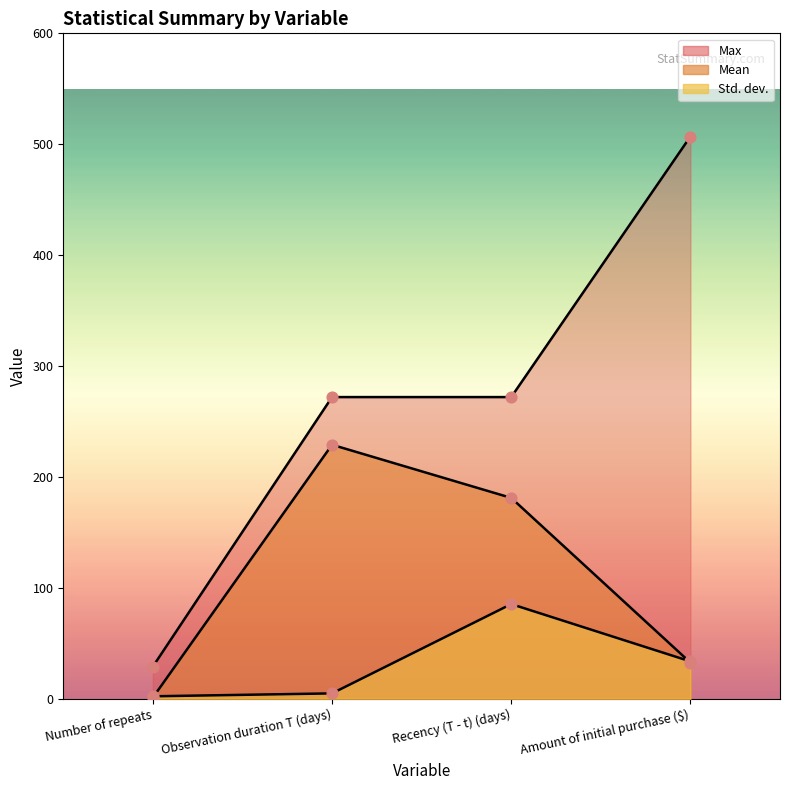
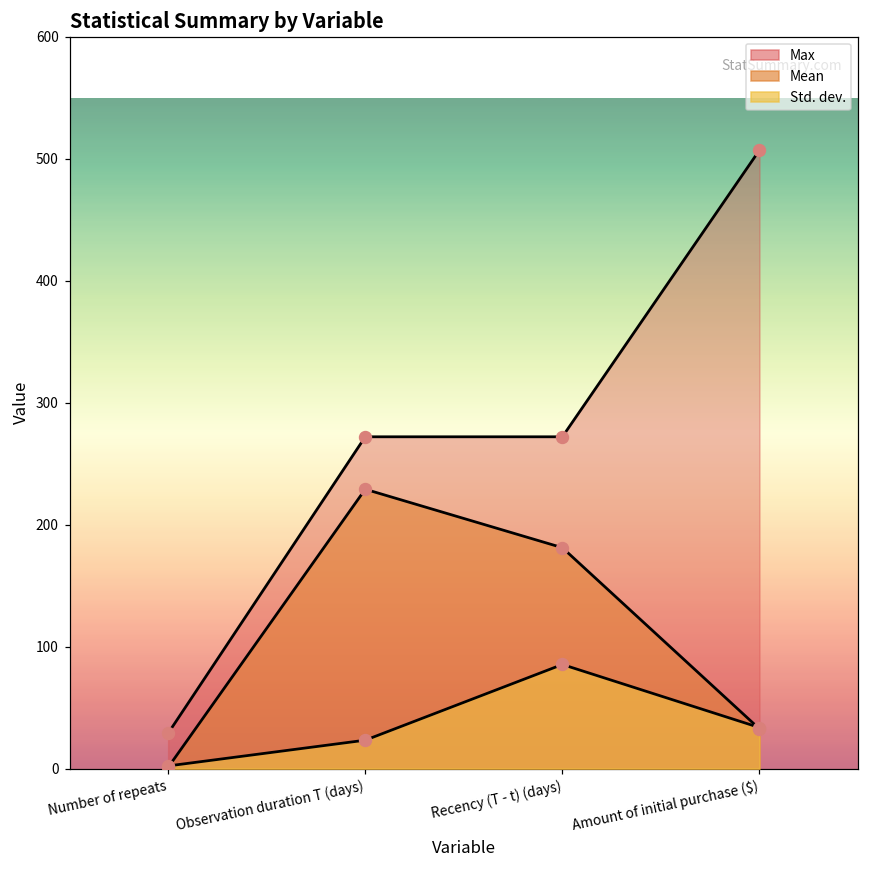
Std. dev., Observation duration T (days): 5 -> 23
